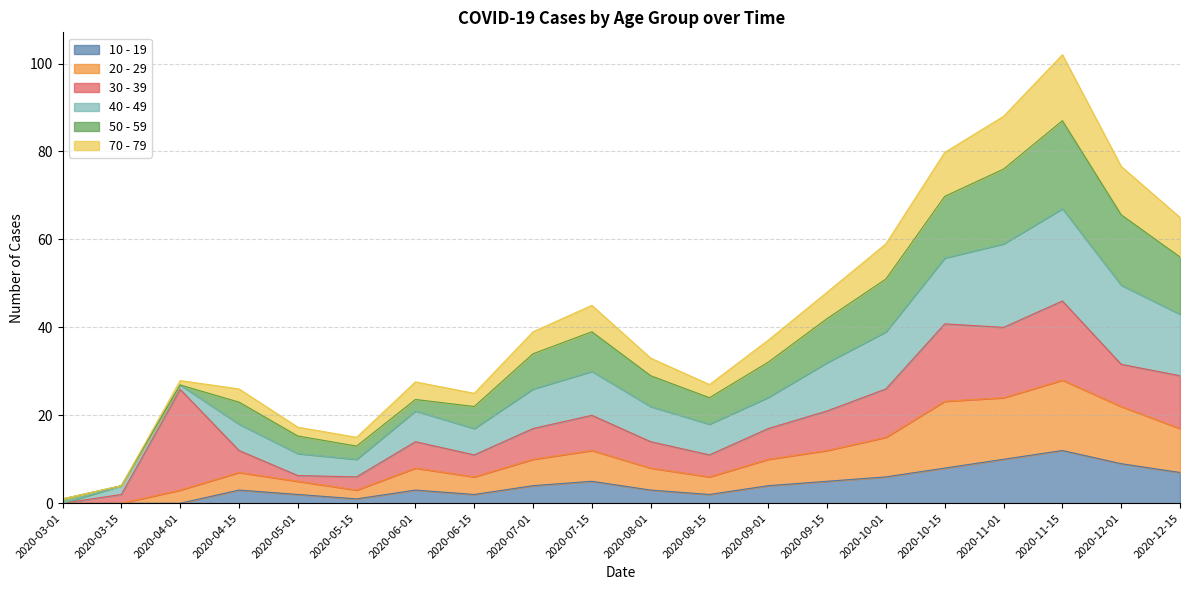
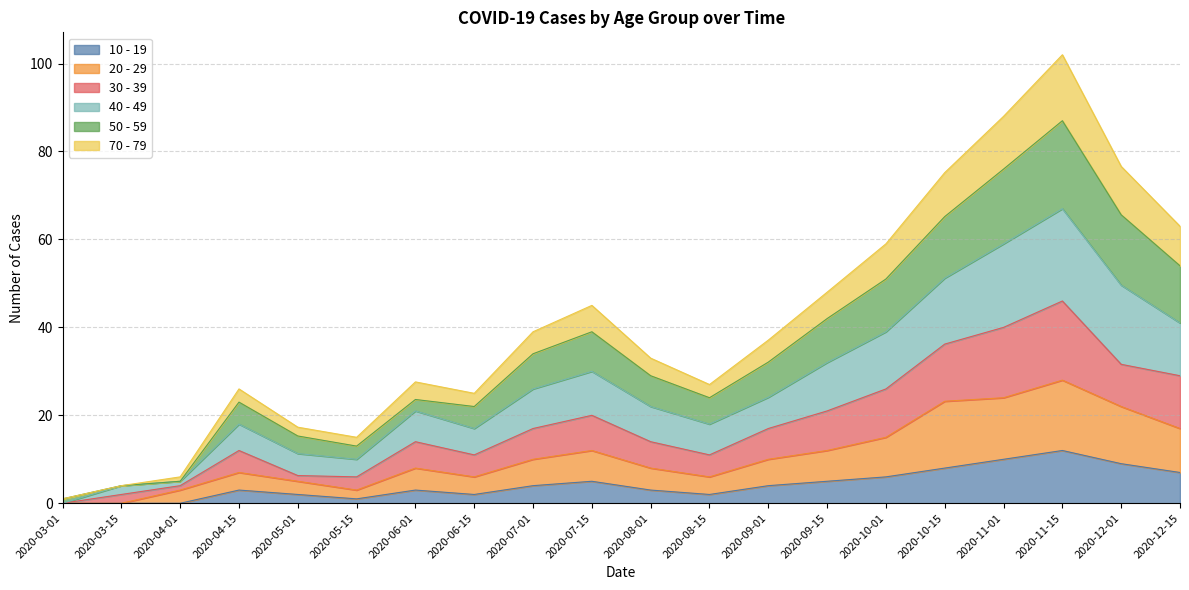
30 - 39, 2020-04-01: 23 -> 1
30 - 39, 2020-10-15: 18 -> 13
40 - 49, 2020-12-15: 14 -> 12
